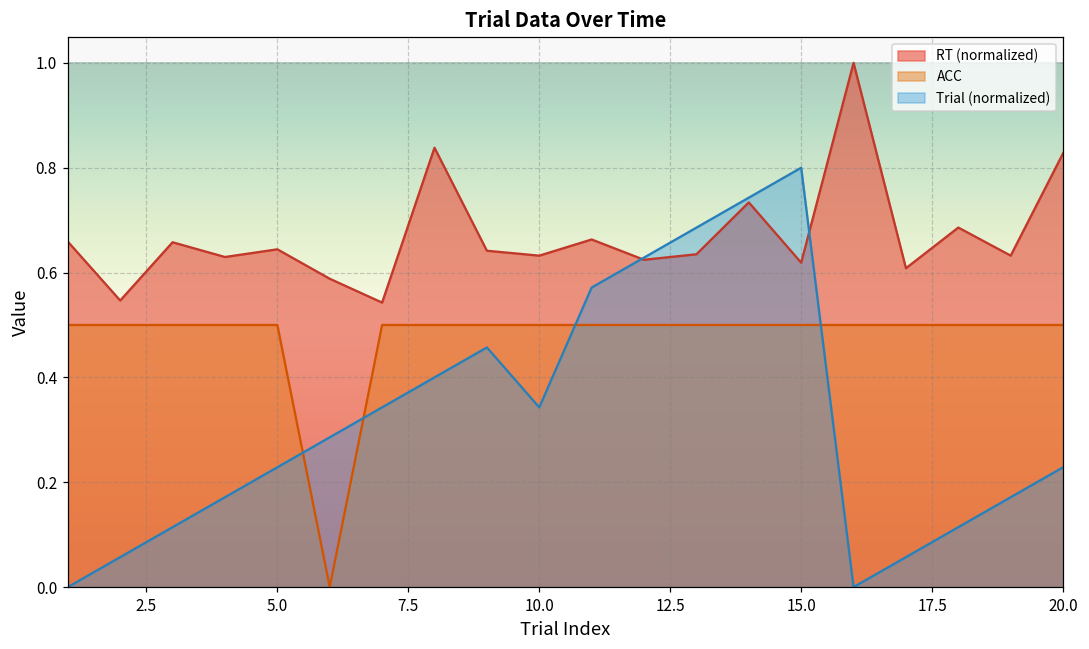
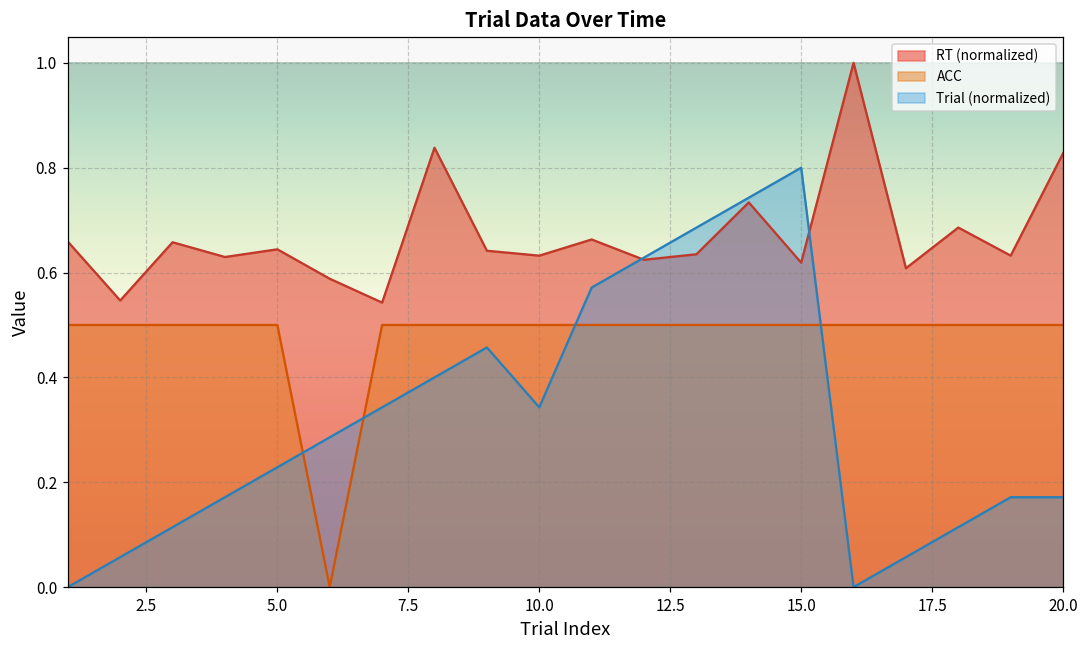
Trial (normalized), 20.0: 0.23 -> 0.17
